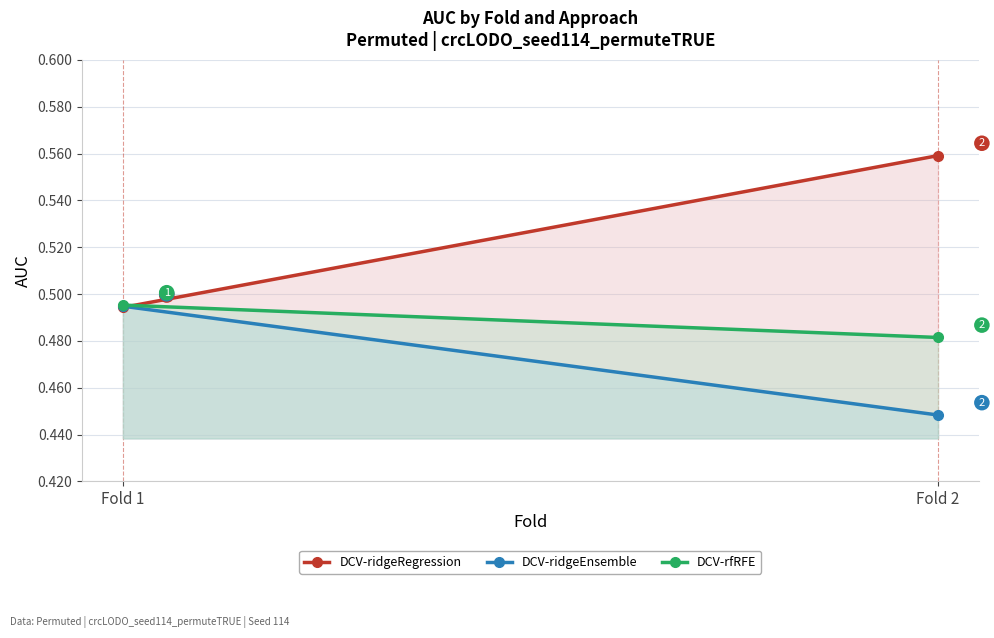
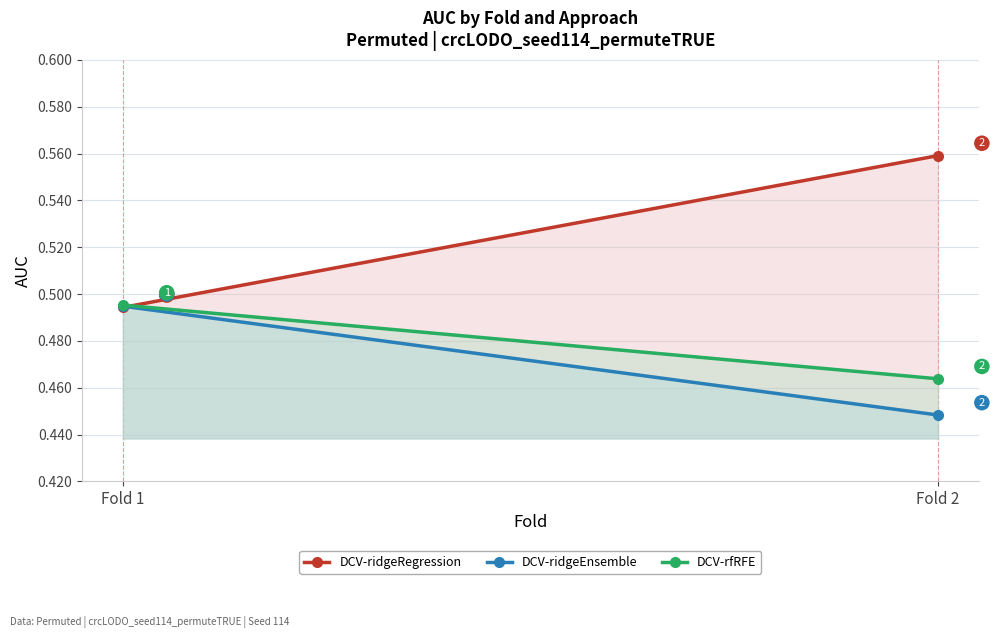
DCV-rfRFE, Fold 2: 0.481 -> 0.464
